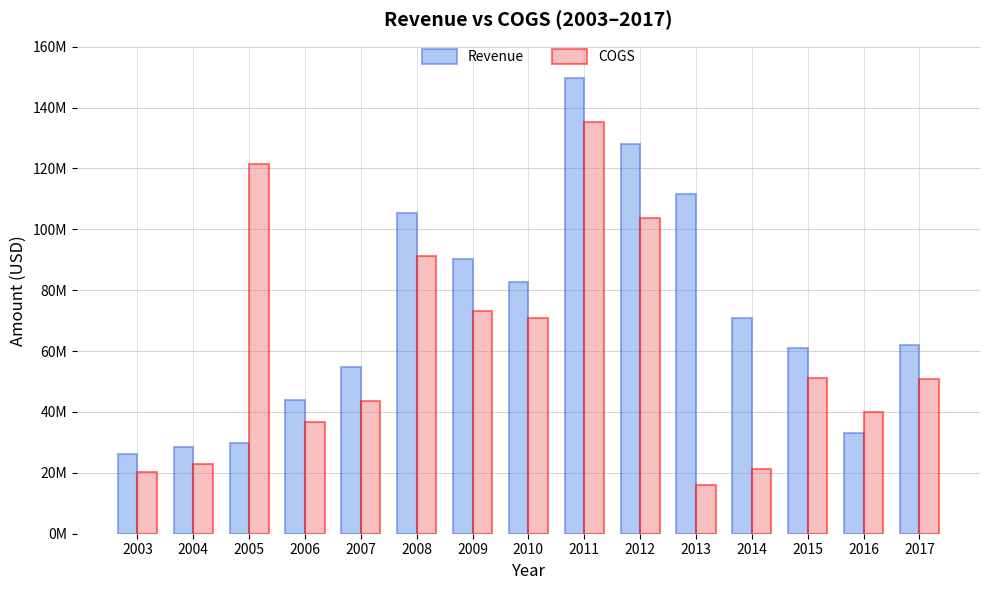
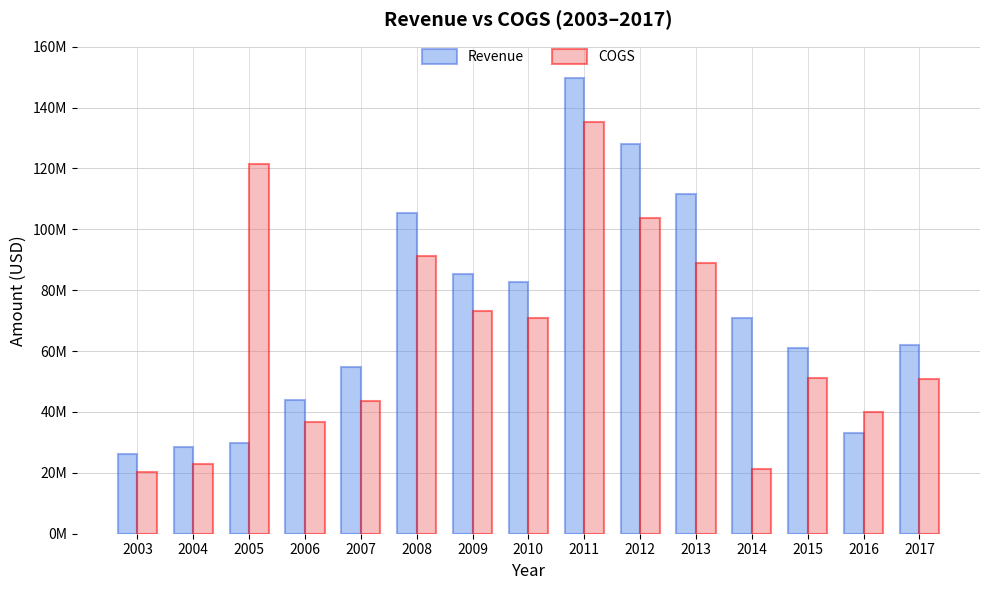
Revenue, 2009: 90000000 -> 85000000
COGS, 2013: 16000000 -> 89000000
